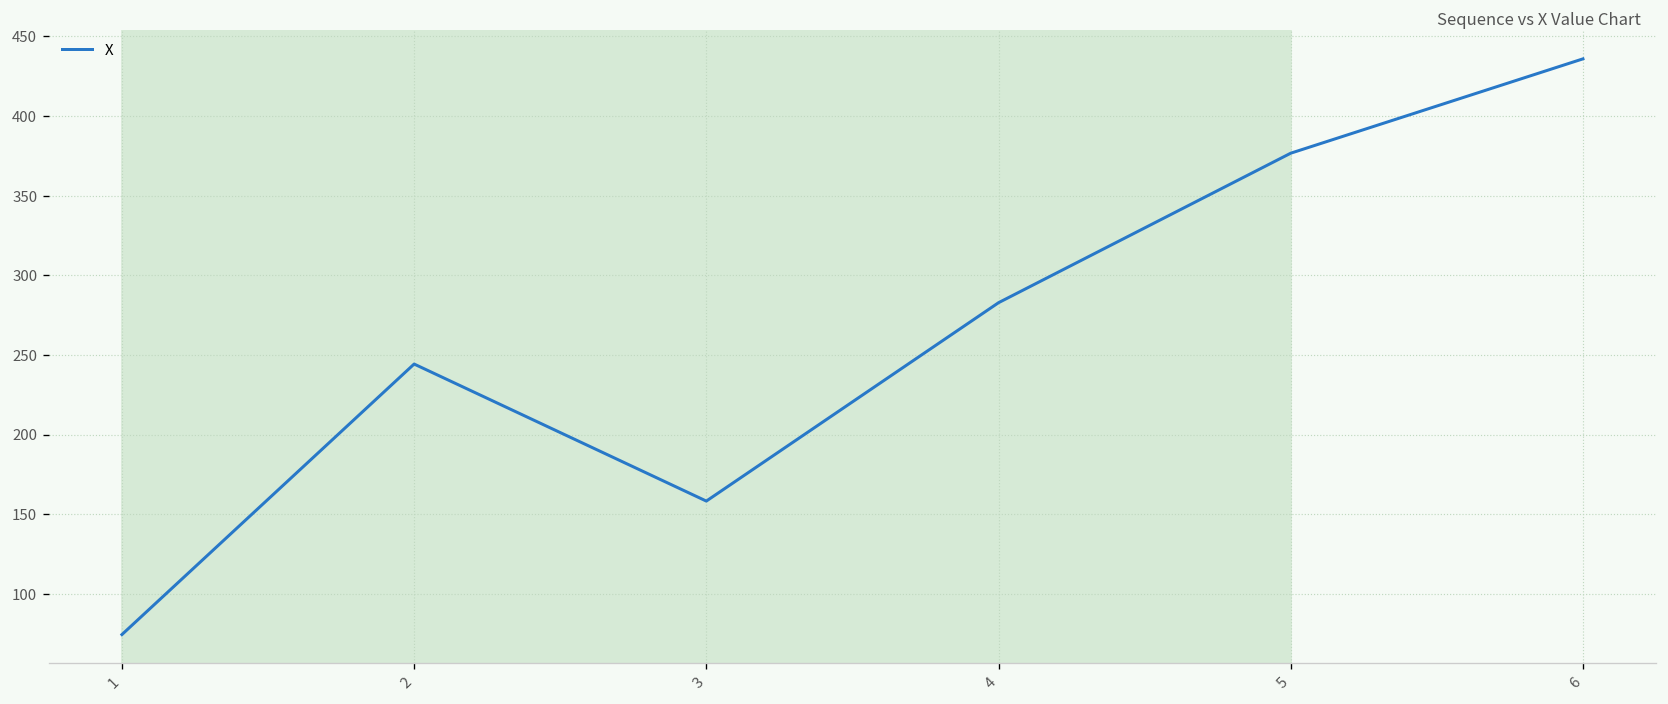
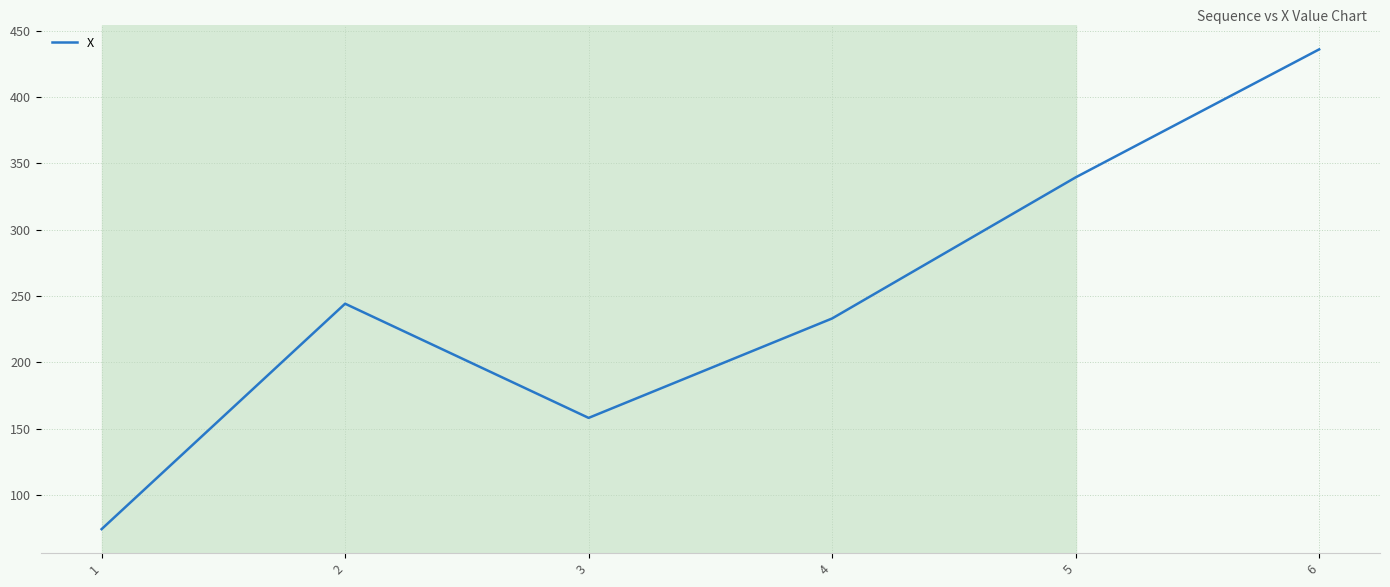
4: 283 -> 233
5: 377 -> 339
